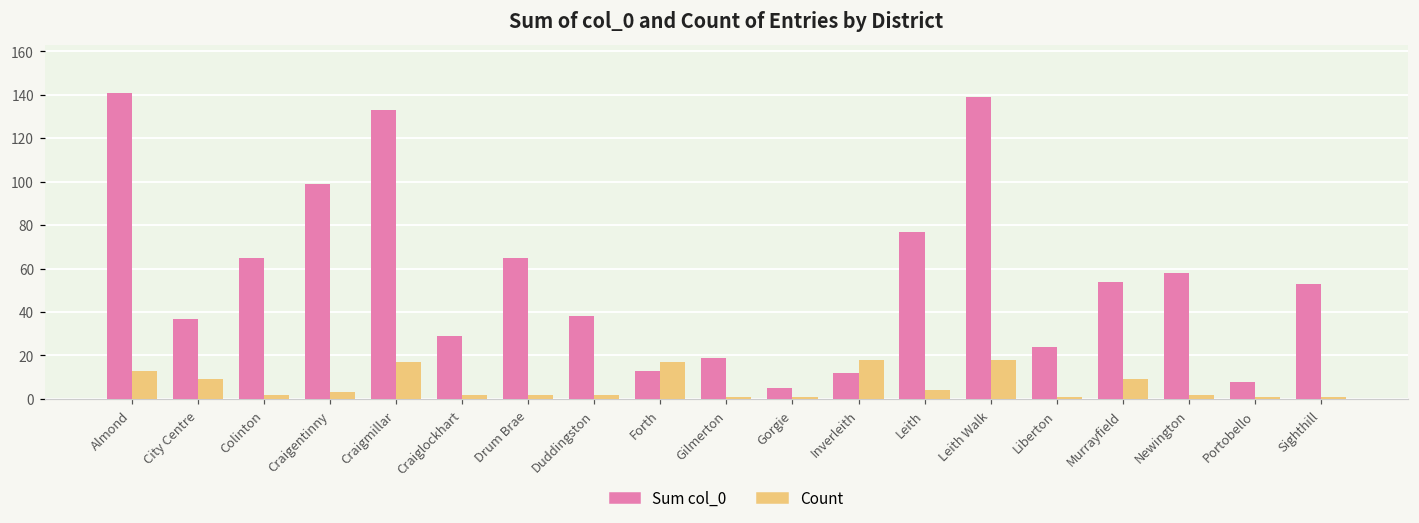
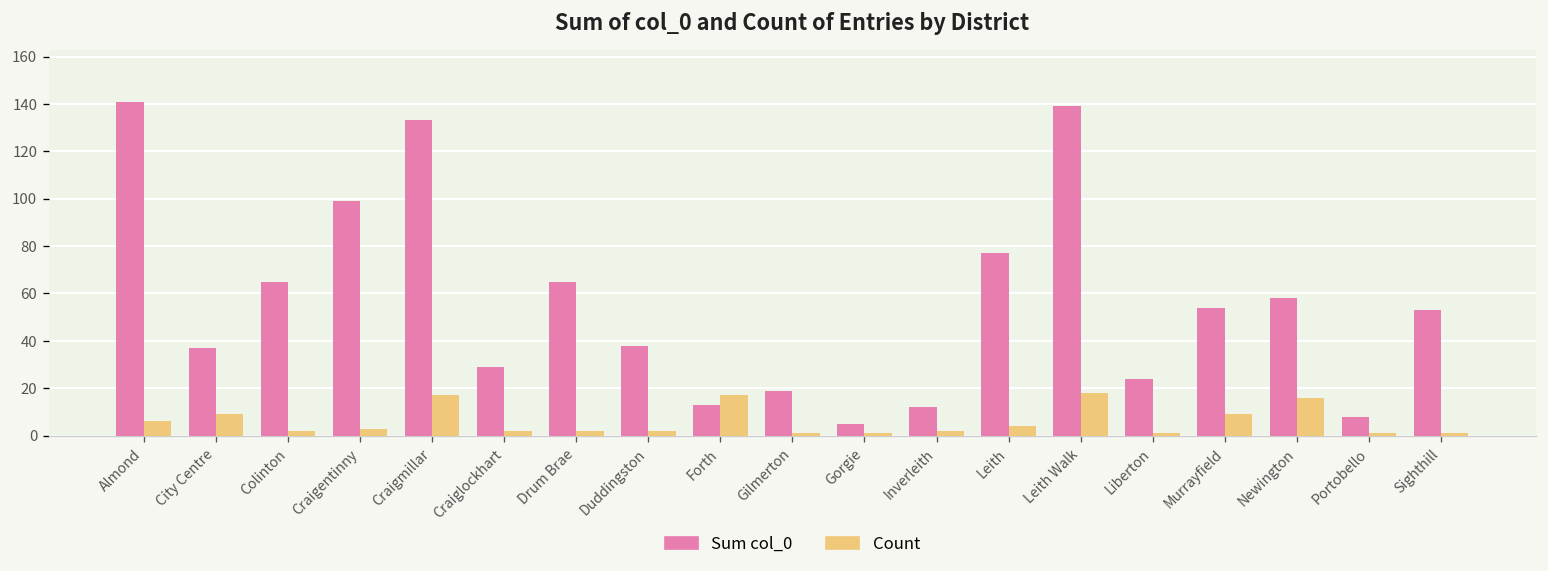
Count, Almond: 13 -> 6
Count, Inverleith: 18 -> 2
Count, Newington: 2 -> 16
